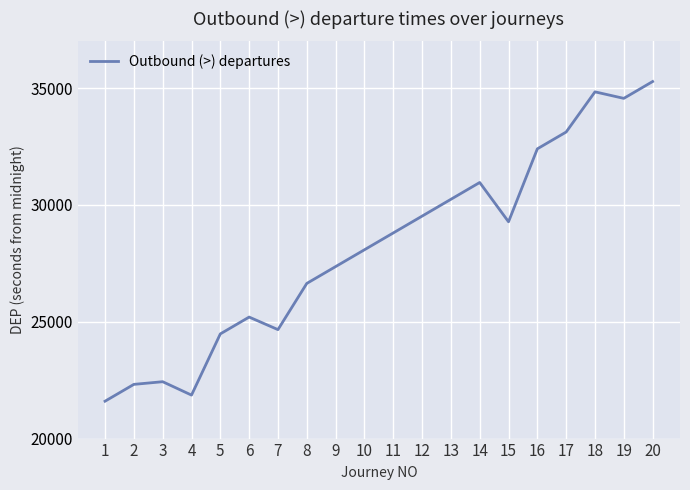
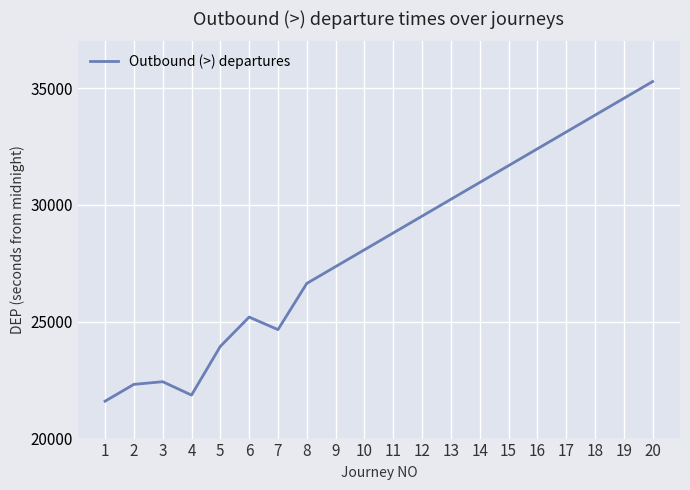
5: 24500 -> 23900
15: 29300 -> 31700
18: 34800 -> 33800
